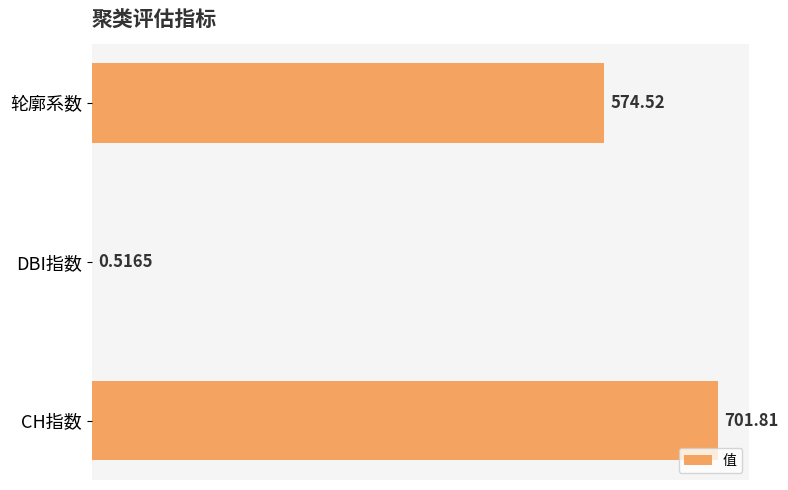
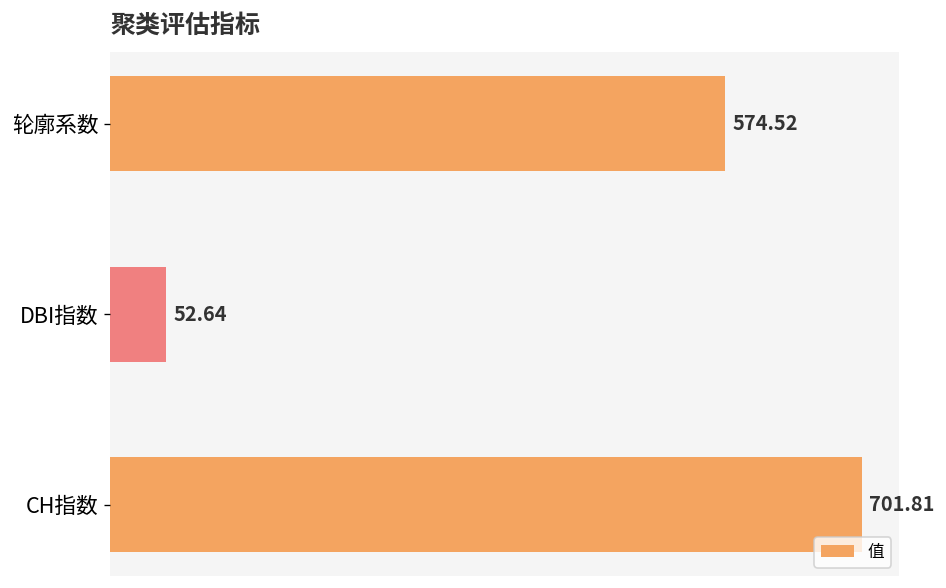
DBI指数: 0.5165 -> 52.64
